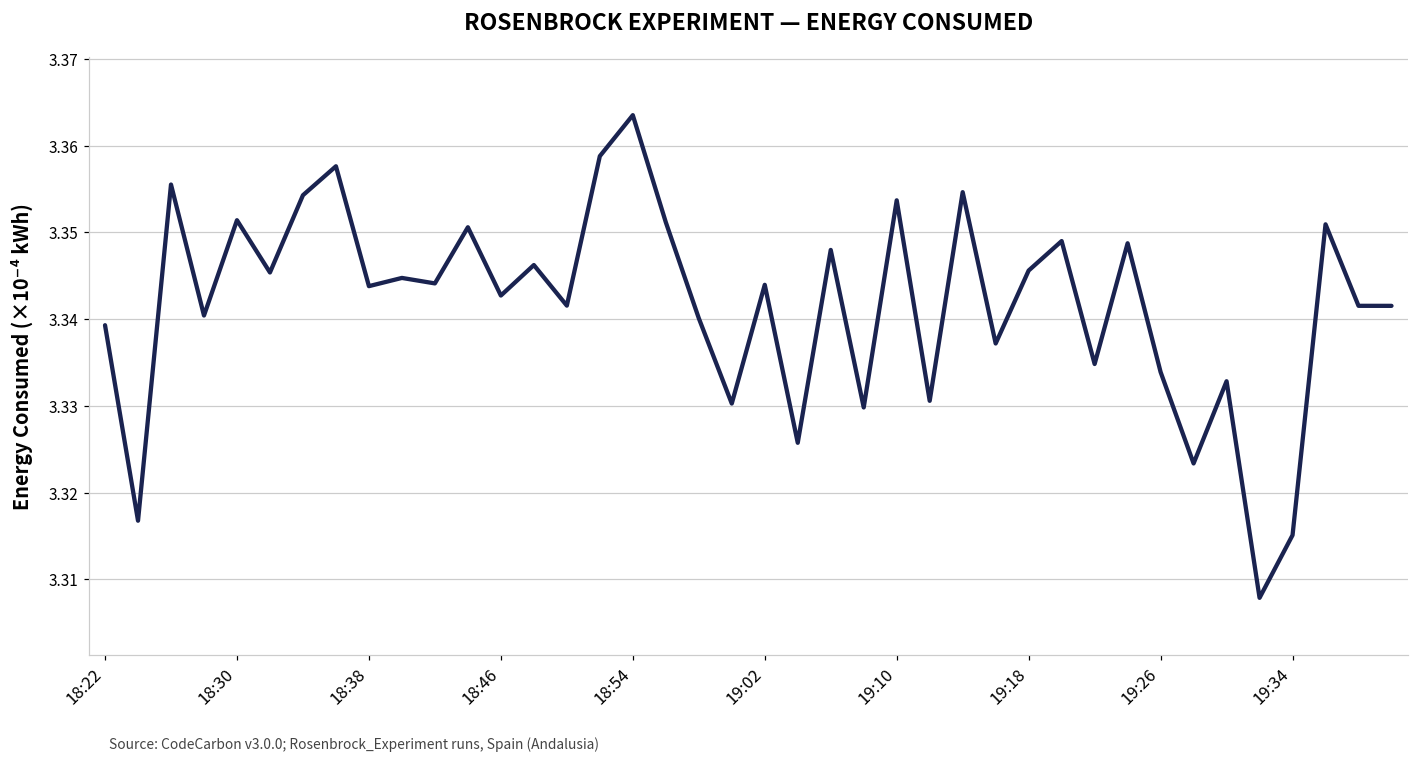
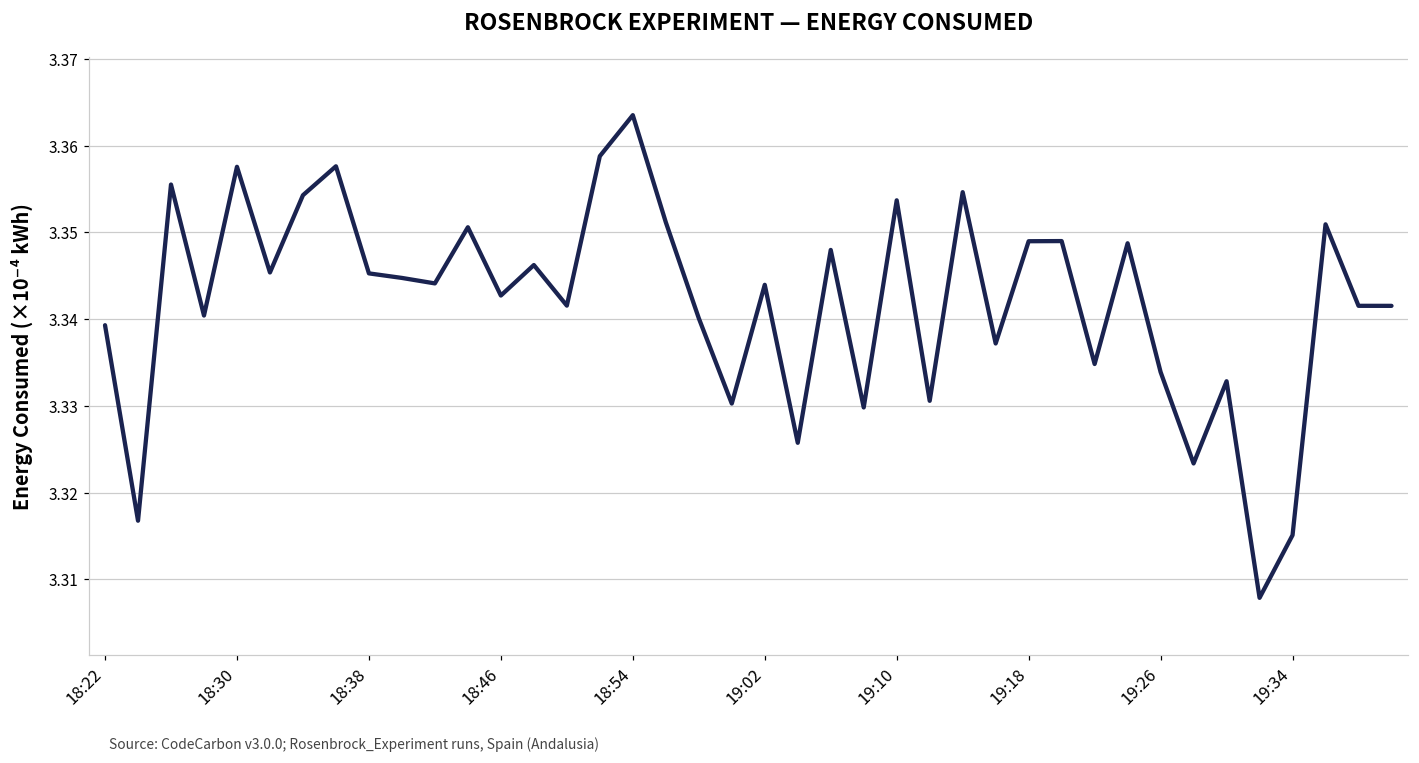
18:30: 3.351 -> 3.358
18:38: 3.344 -> 3.345
19:18: 3.346 -> 3.349
